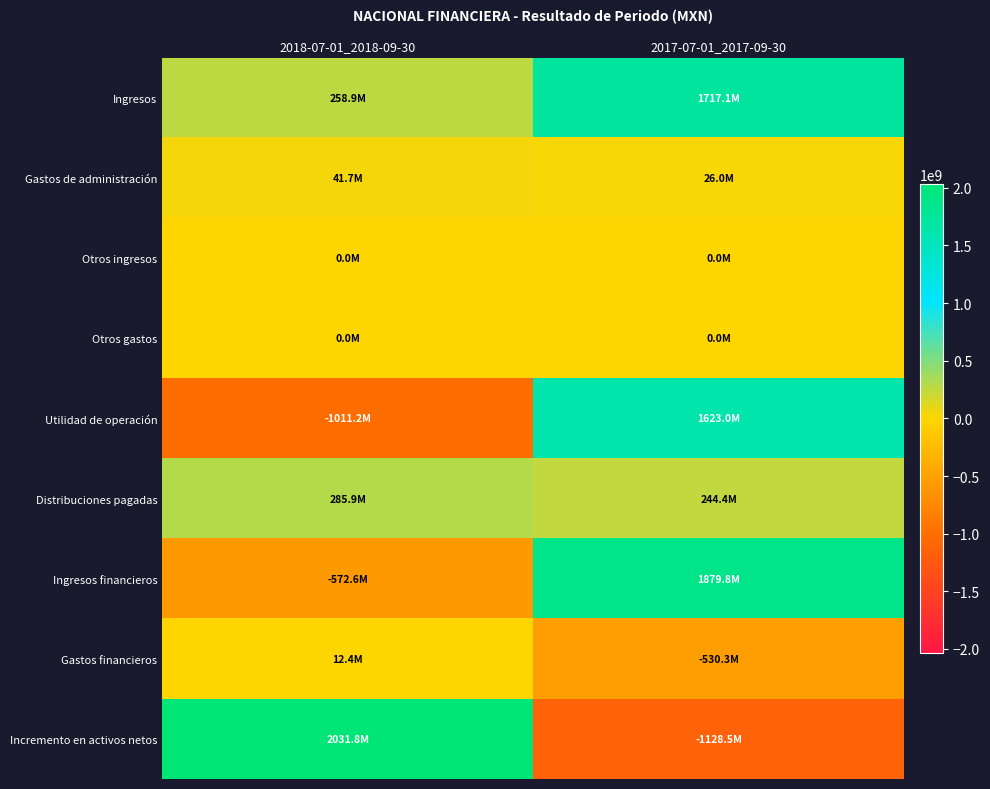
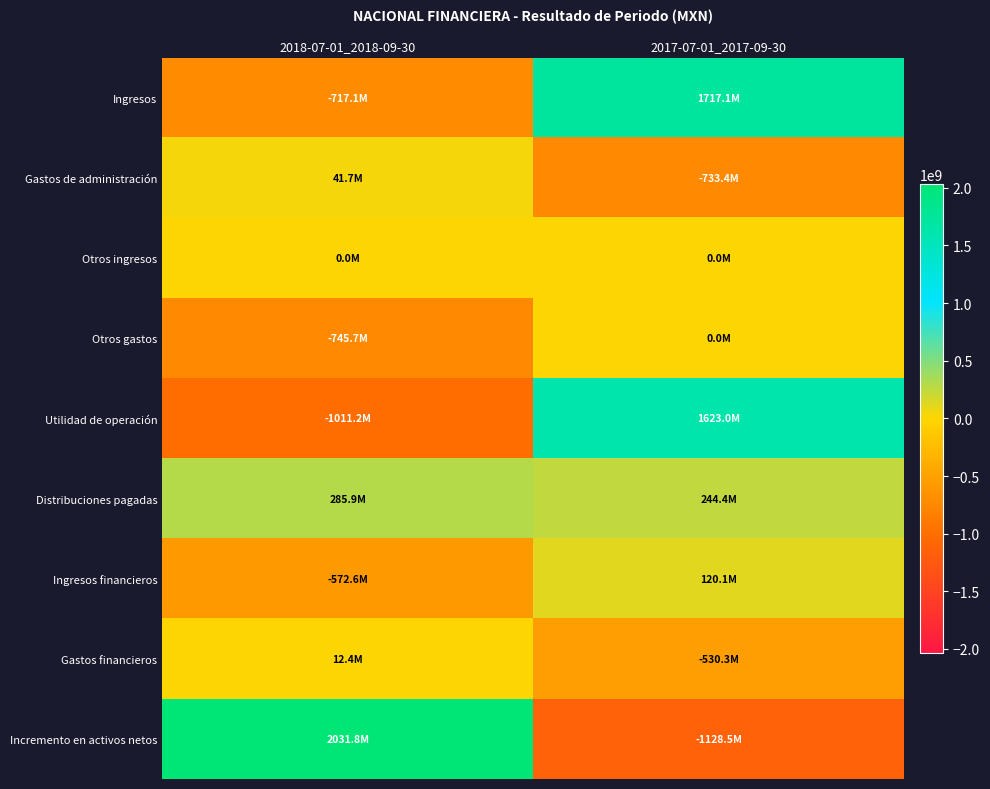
Ingresos, 2018-07-01_2018-09-30: 258.9M -> -717.1M
Gastos de administración, 2017-07-01_2017-09-30: 26.0M -> -733.4M
Otros gastos, 2018-07-01_2018-09-30: 0.0M -> -745.7M
Ingresos financieros, 2017-07-01_2017-09-30: 1879.8M -> 120.1M
